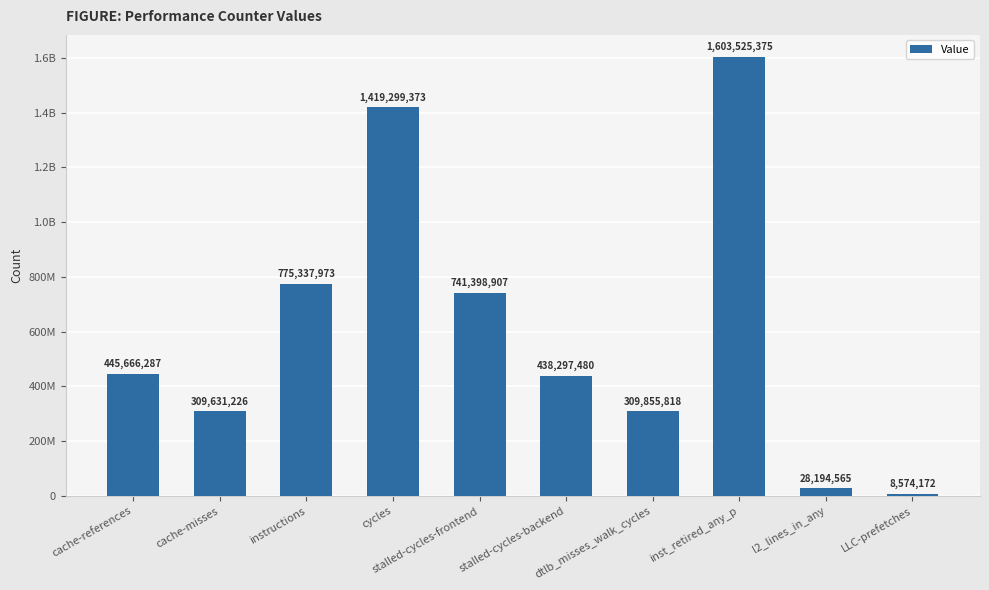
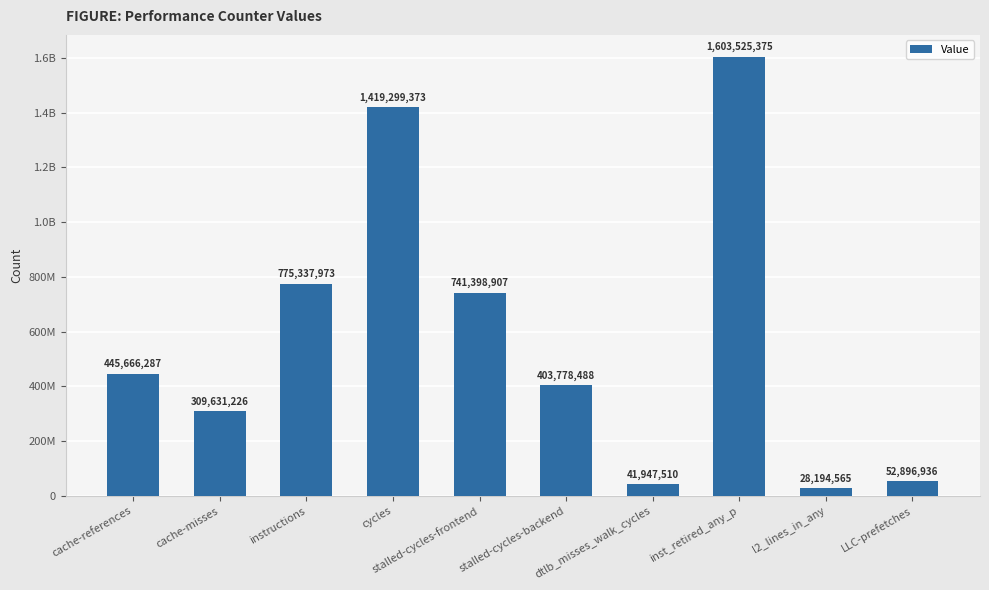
stalled-cycles-backend: 438,297,480 -> 403,778,488
dtlb_misses_walk_cycles: 309,855,818 -> 41,947,510
LLC-prefetches: 8,574,172 -> 52,896,936
